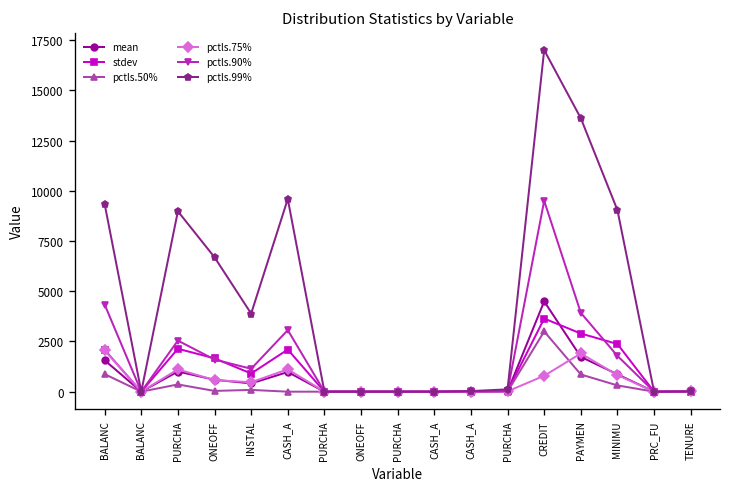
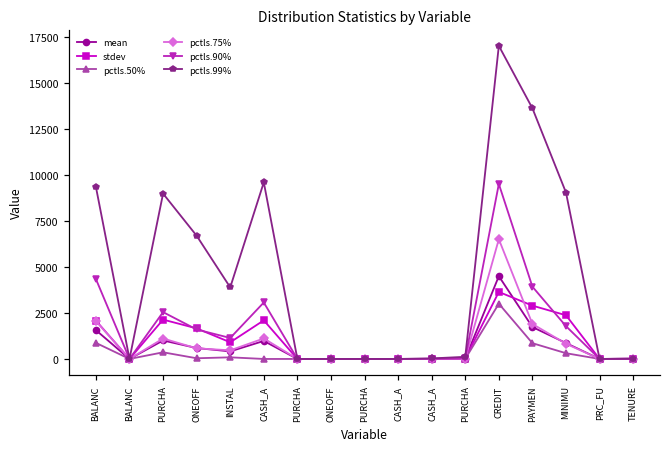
pctls.75%, CREDIT: 800 -> 6500
